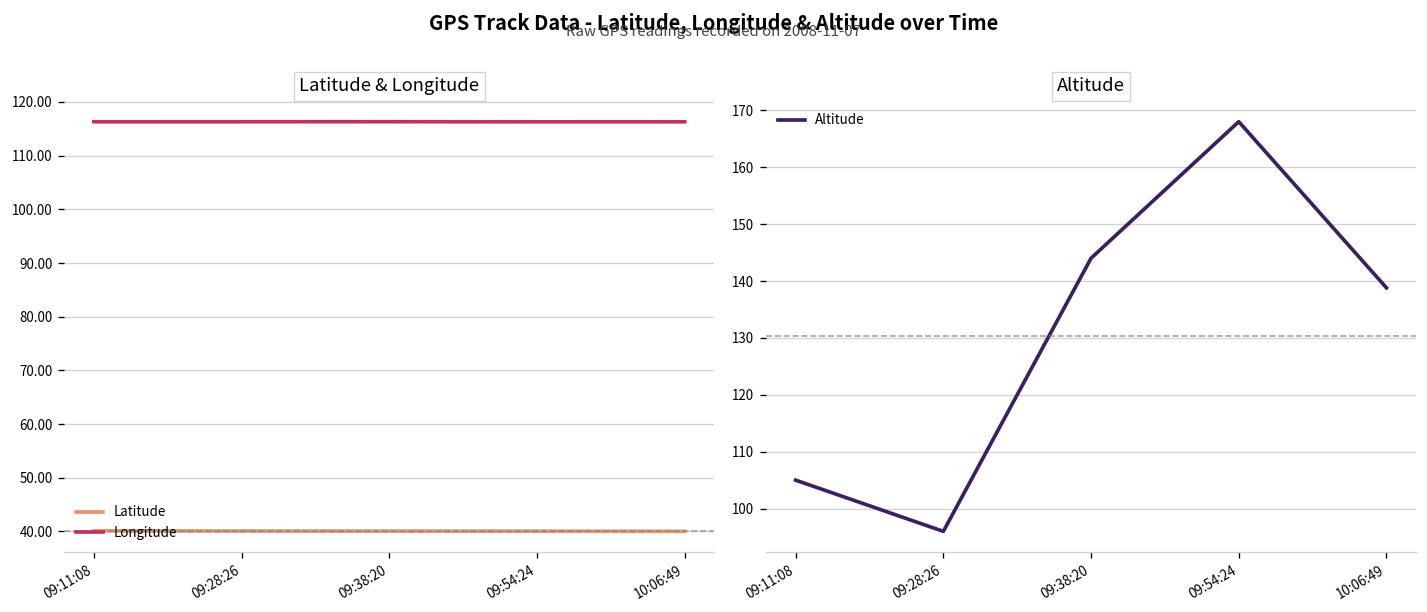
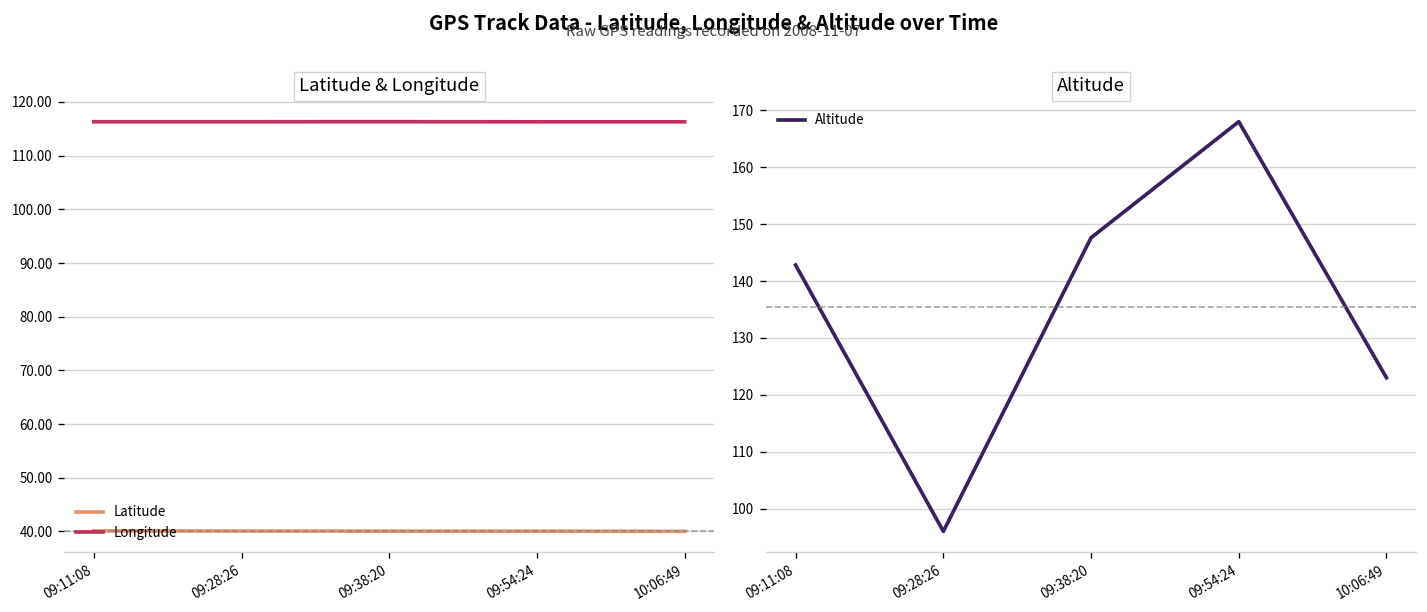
Altitude, 09:11:08: 105 -> 143
Altitude, 09:38:20: 144 -> 148
Altitude, 10:06:49: 139 -> 123
